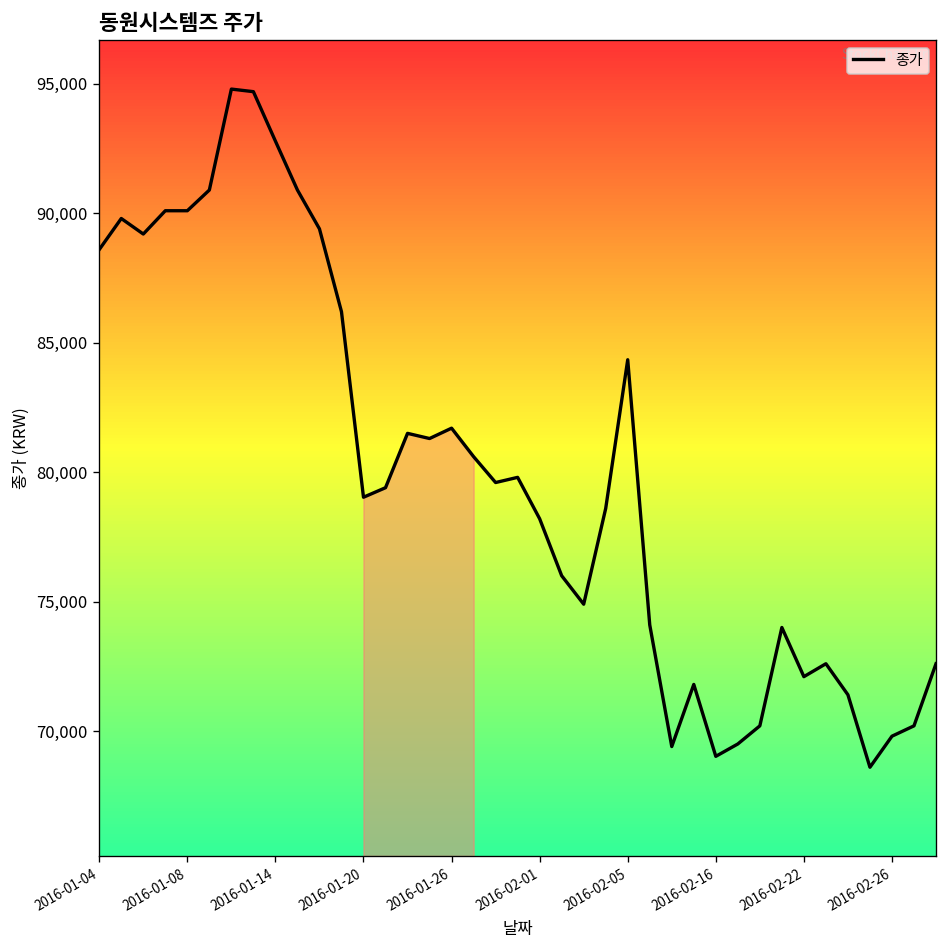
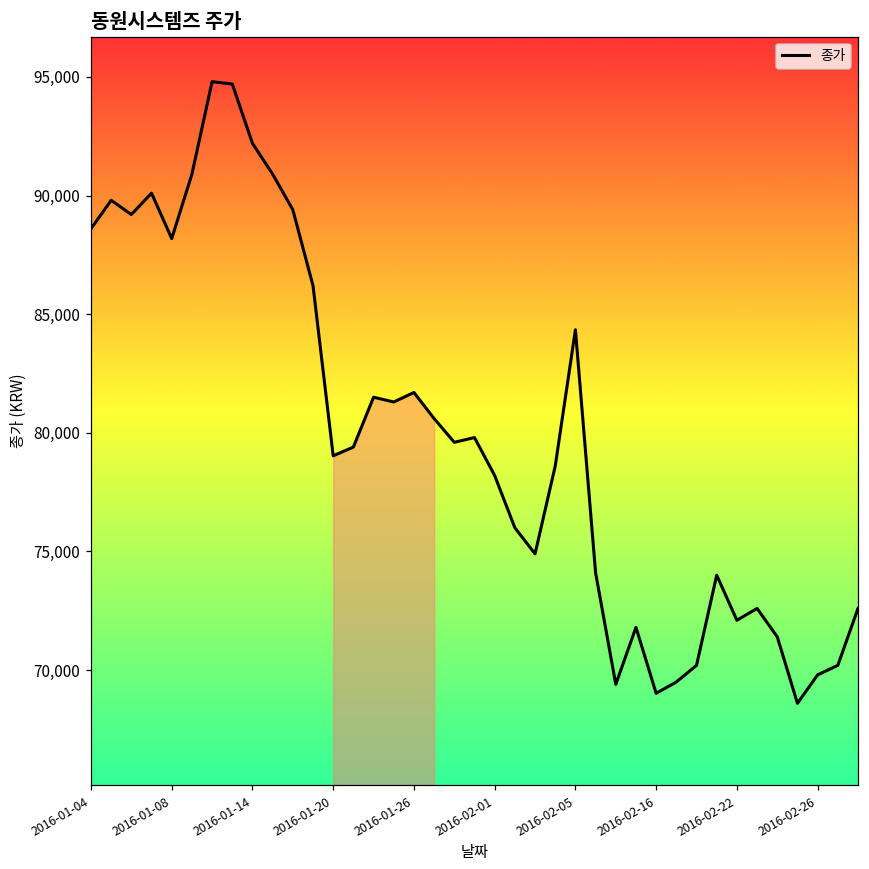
종가, 2016-01-08: 90,100 -> 88,200
종가, 2016-01-14: 92,800 -> 92,200
